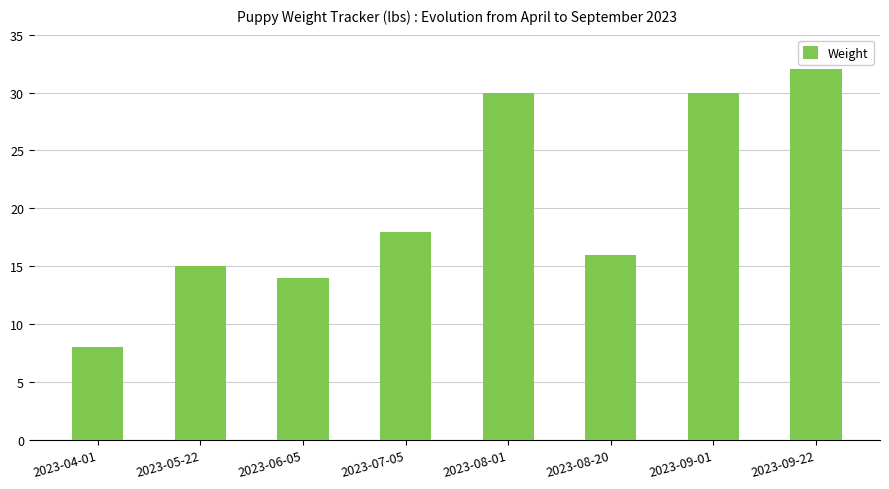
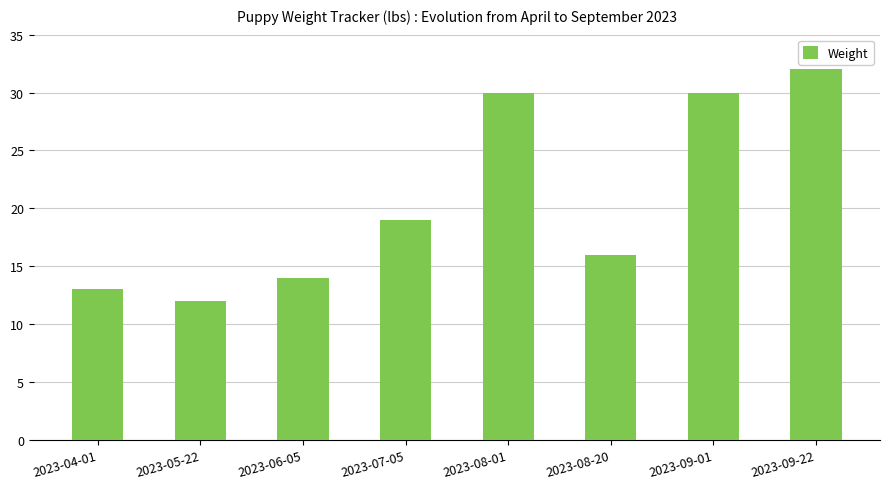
2023-04-01: 8 -> 13
2023-05-22: 15 -> 12
2023-07-05: 18 -> 19
